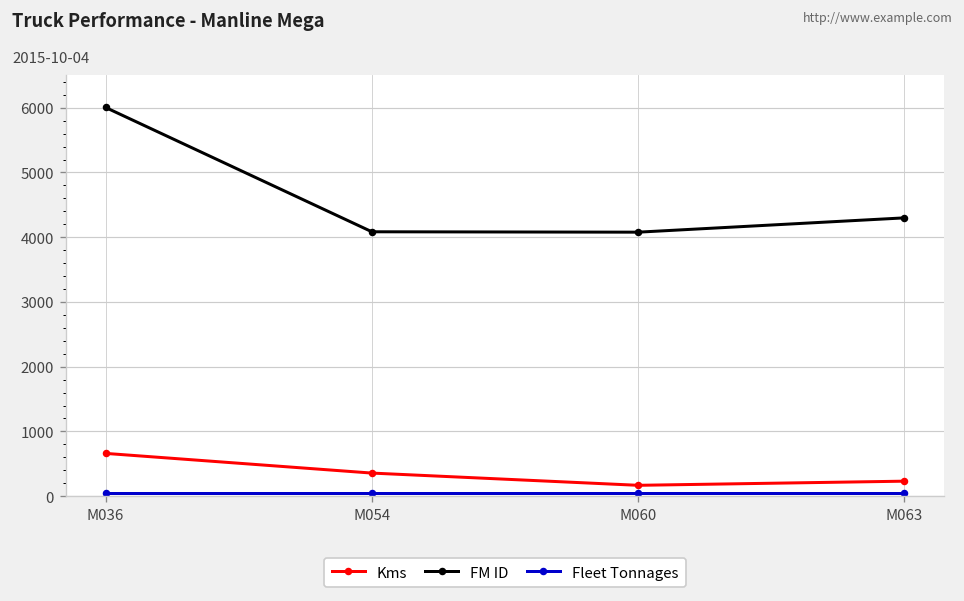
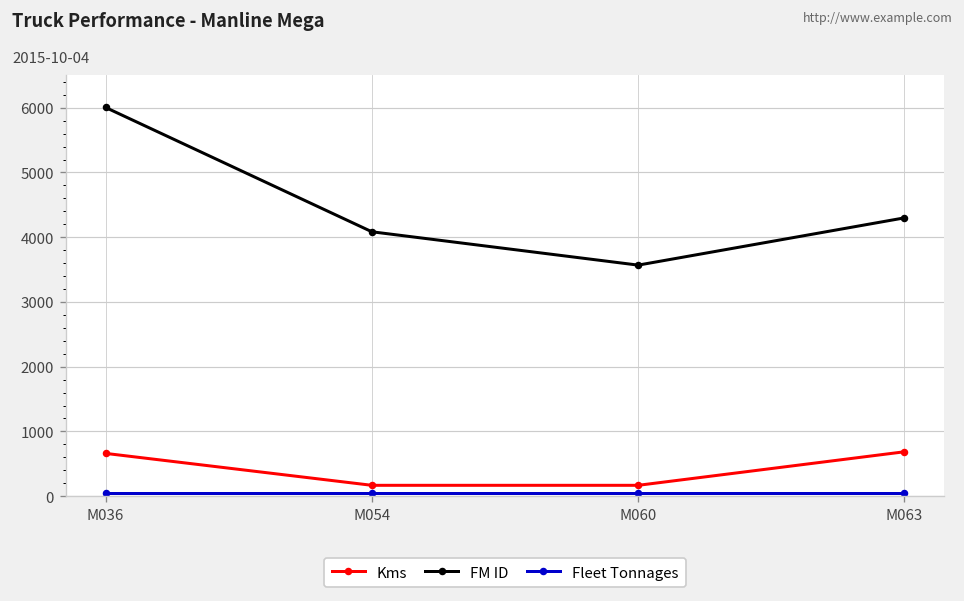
Kms, M054: 400 -> 200
FM ID, M060: 4100 -> 3600
Kms, M063: 200 -> 700
